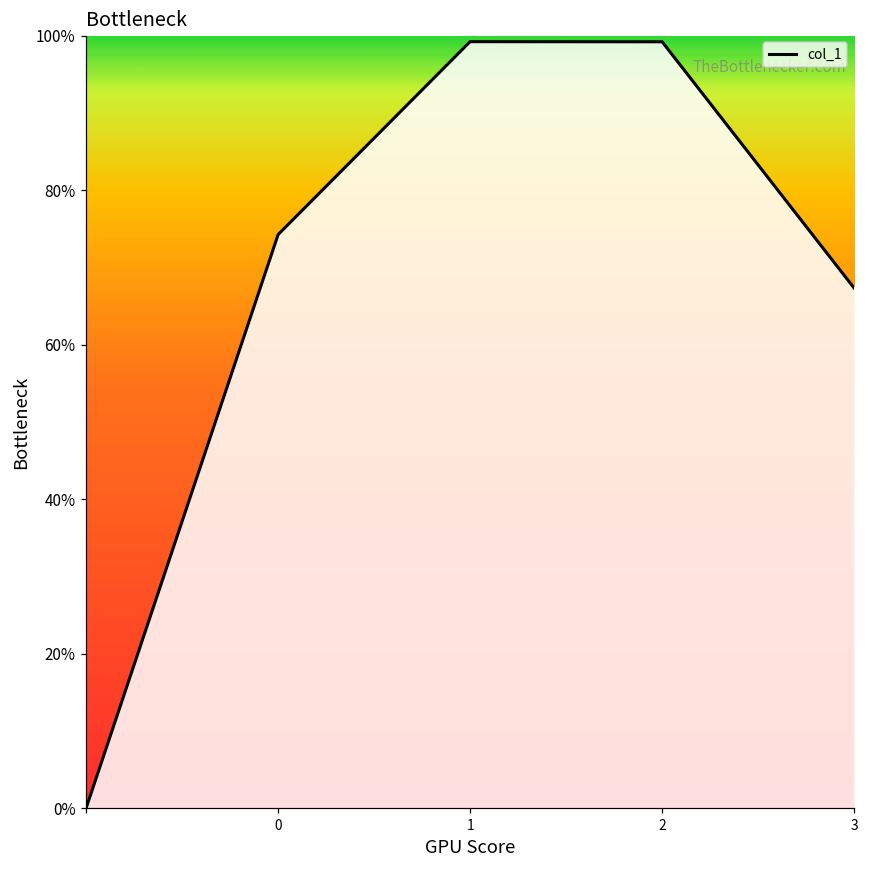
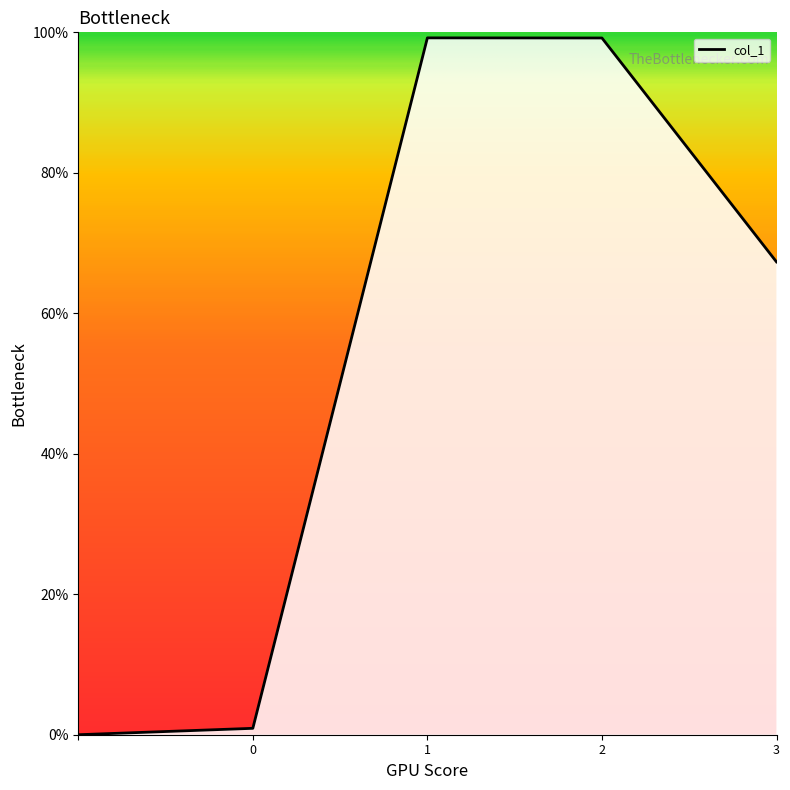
0: 74% -> 1%
